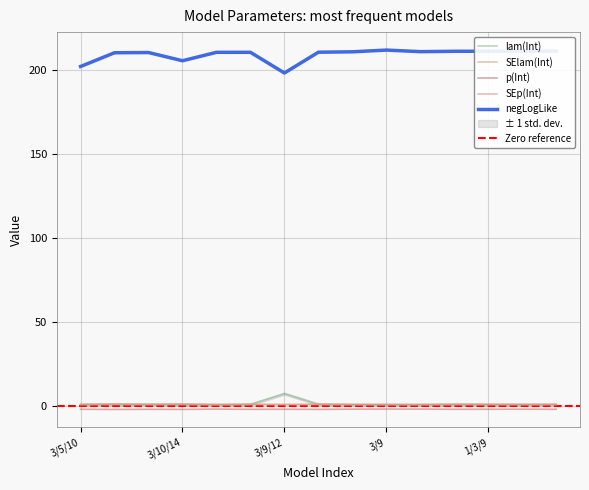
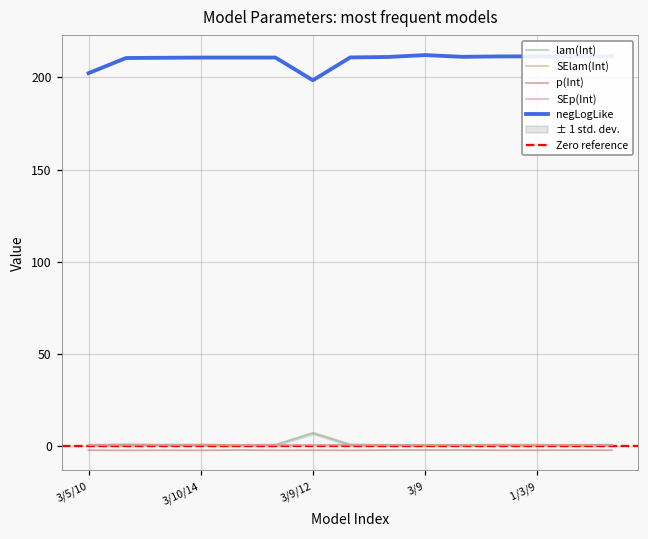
negLogLike, 3/10/14: 206 -> 211
